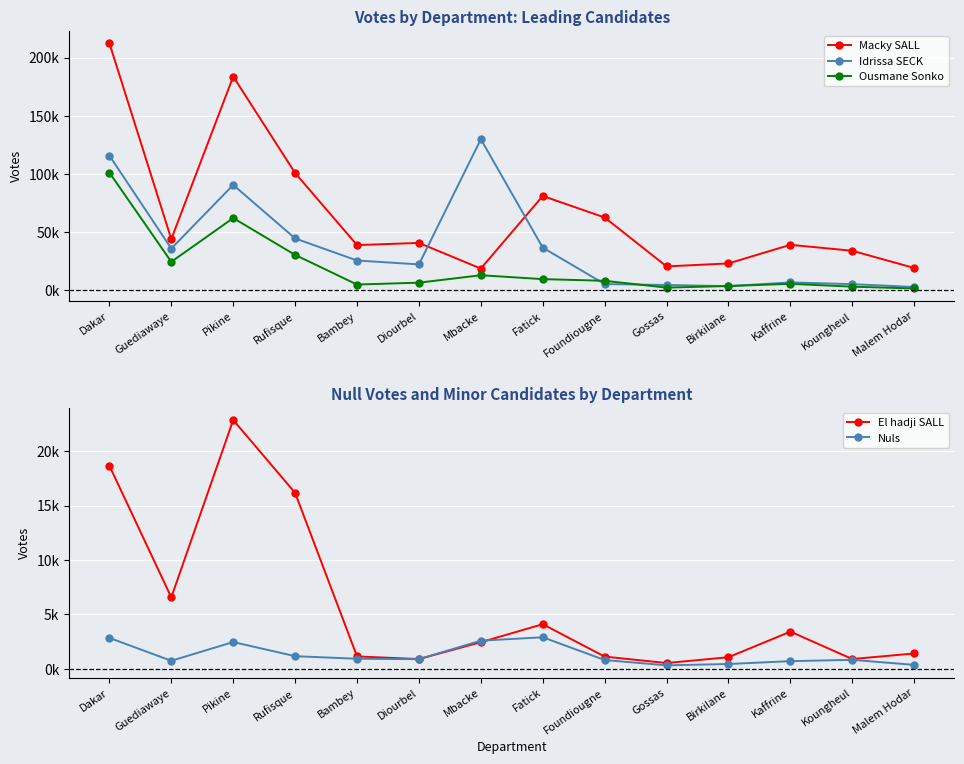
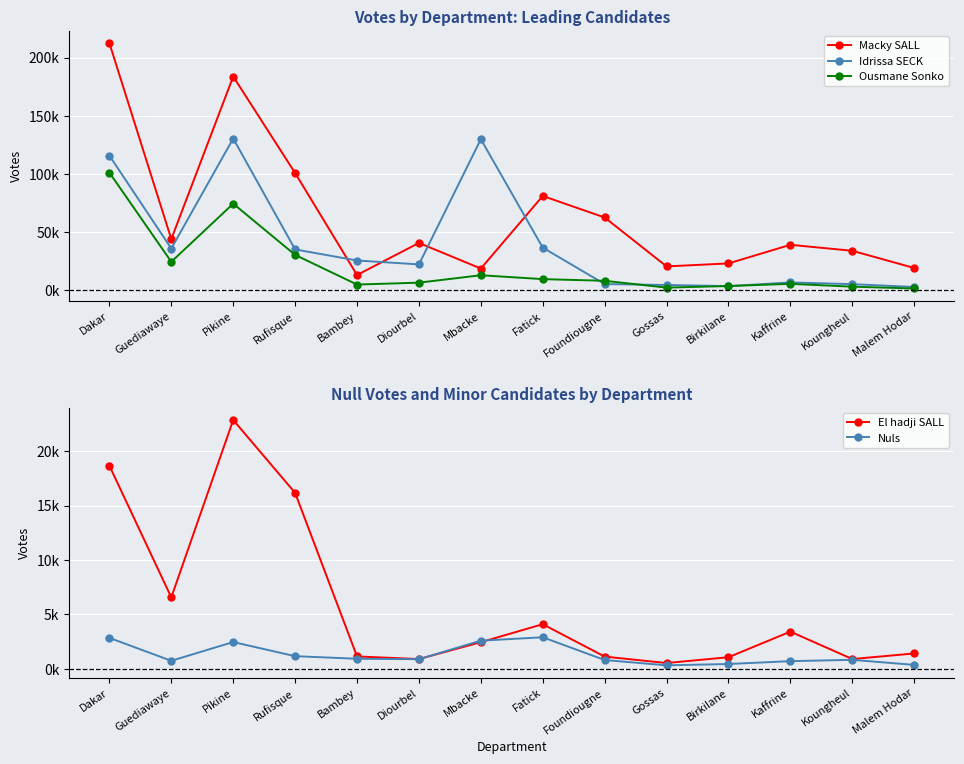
Votes by Department: Leading Candidates, Idrissa SECK, Pikine: 90000 -> 130000
Votes by Department: Leading Candidates, Ousmane Sonko, Pikine: 62000 -> 74000
Votes by Department: Leading Candidates, Idrissa SECK, Rufisque: 44000 -> 35000
Votes by Department: Leading Candidates, Macky SALL, Bambey: 39000 -> 13000
